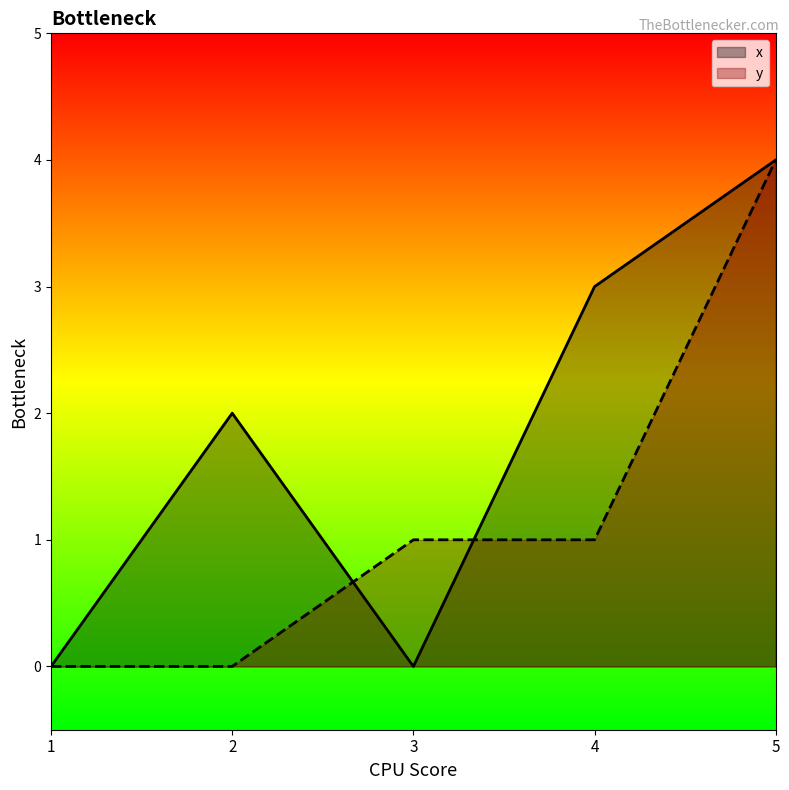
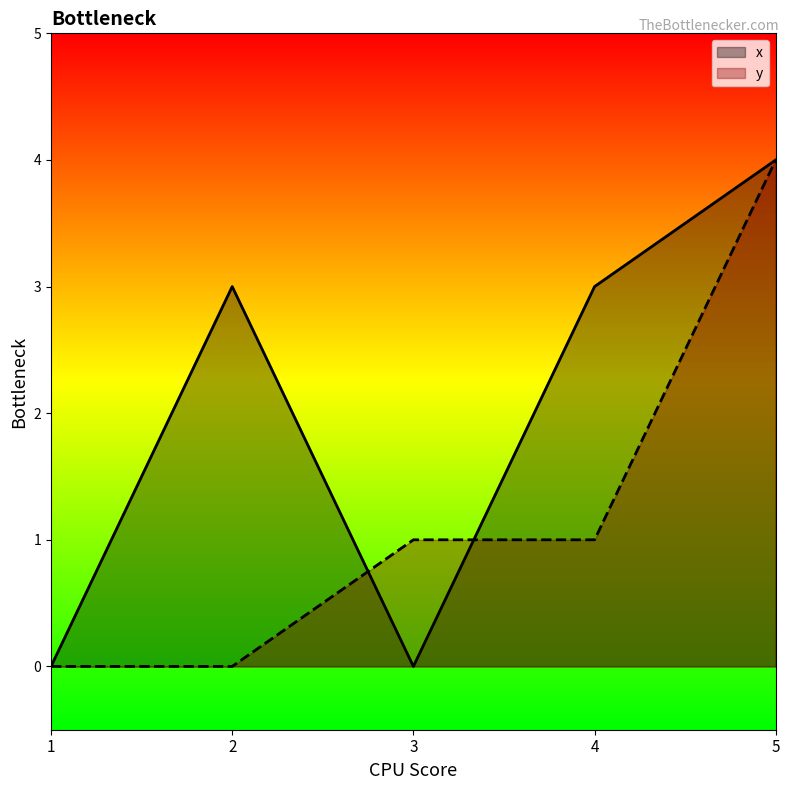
x, 2: 2 -> 3
